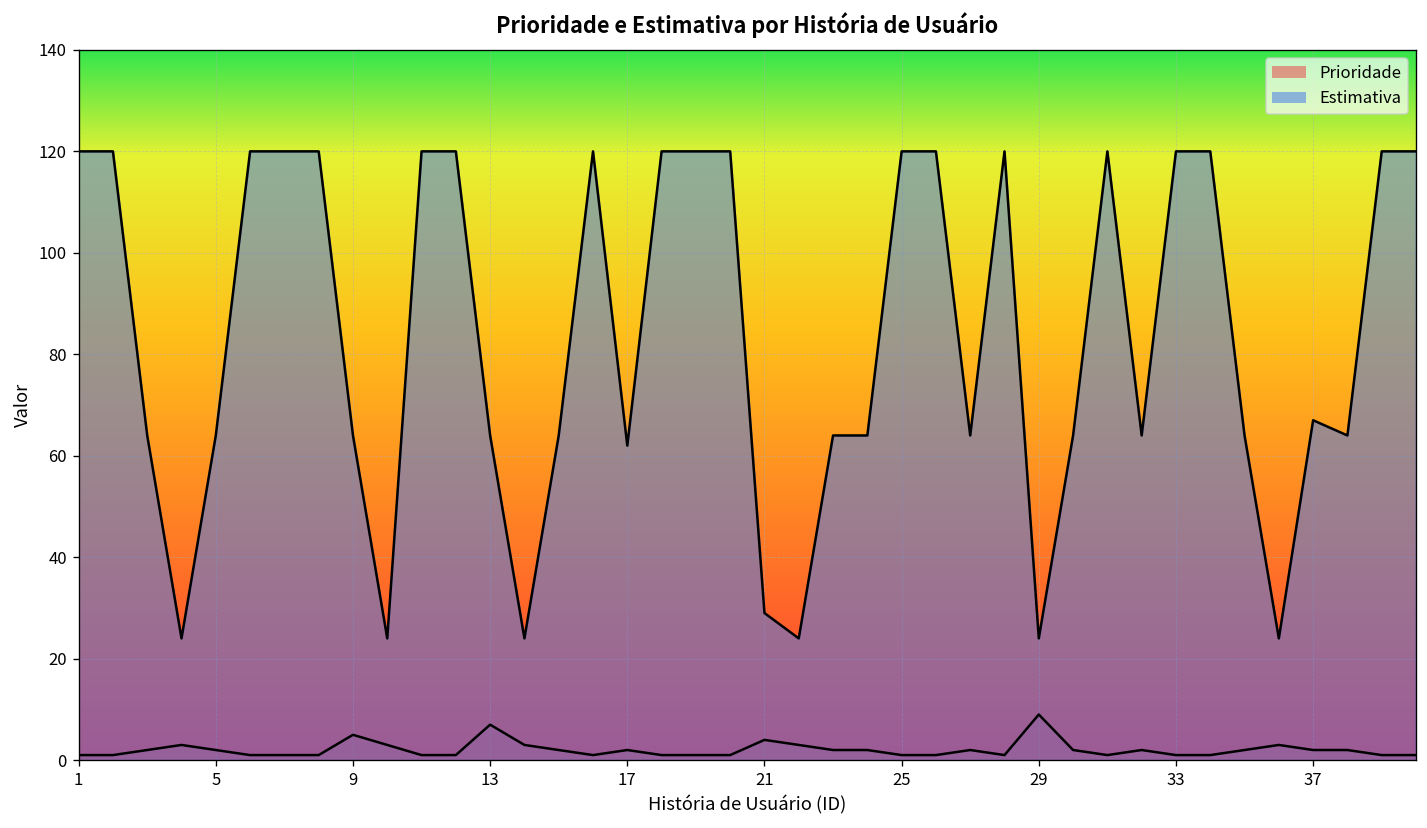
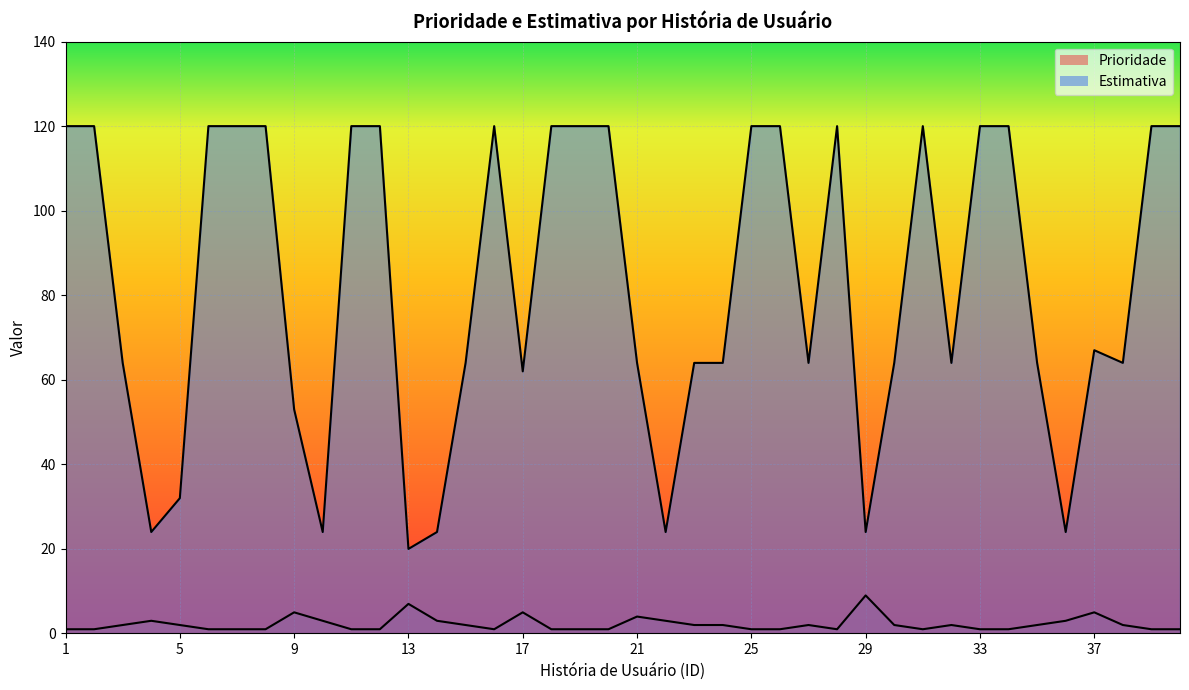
Estimativa, 5: 64 -> 32
Estimativa, 9: 64 -> 53
Estimativa, 13: 64 -> 20
Prioridade, 17: 2 -> 5
Estimativa, 21: 29 -> 64
Prioridade, 37: 2 -> 5
